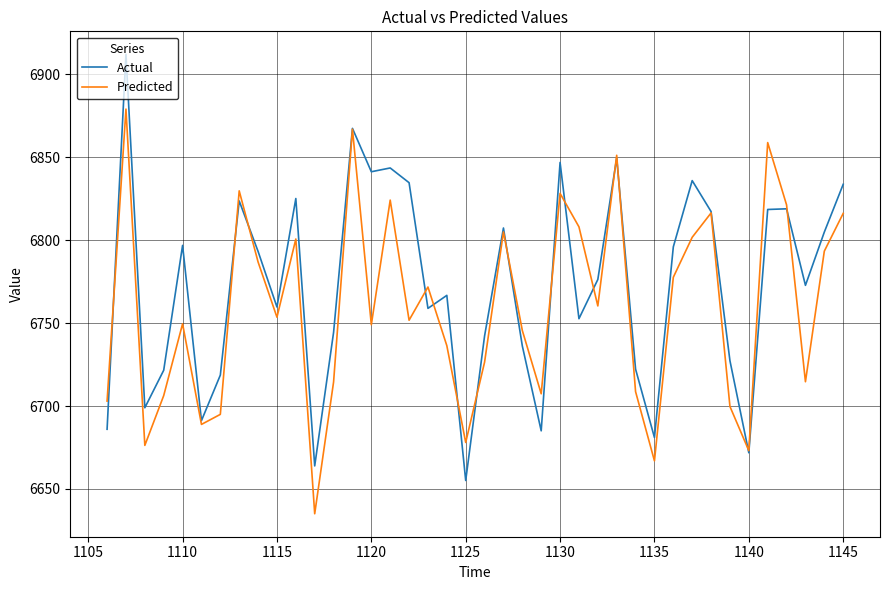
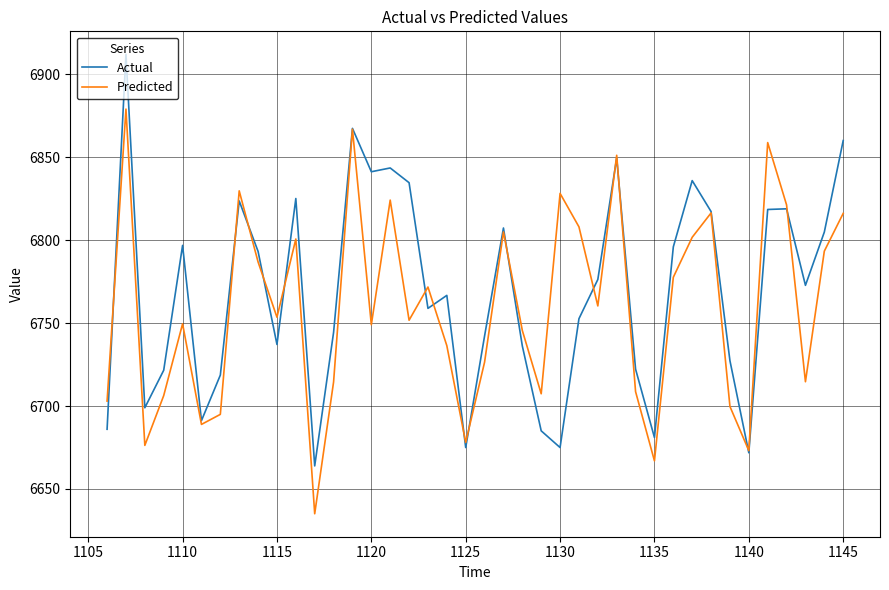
Actual, 1115: 6760 -> 6737
Actual, 1125: 6655 -> 6675
Actual, 1130: 6847 -> 6675
Actual, 1145: 6834 -> 6860
